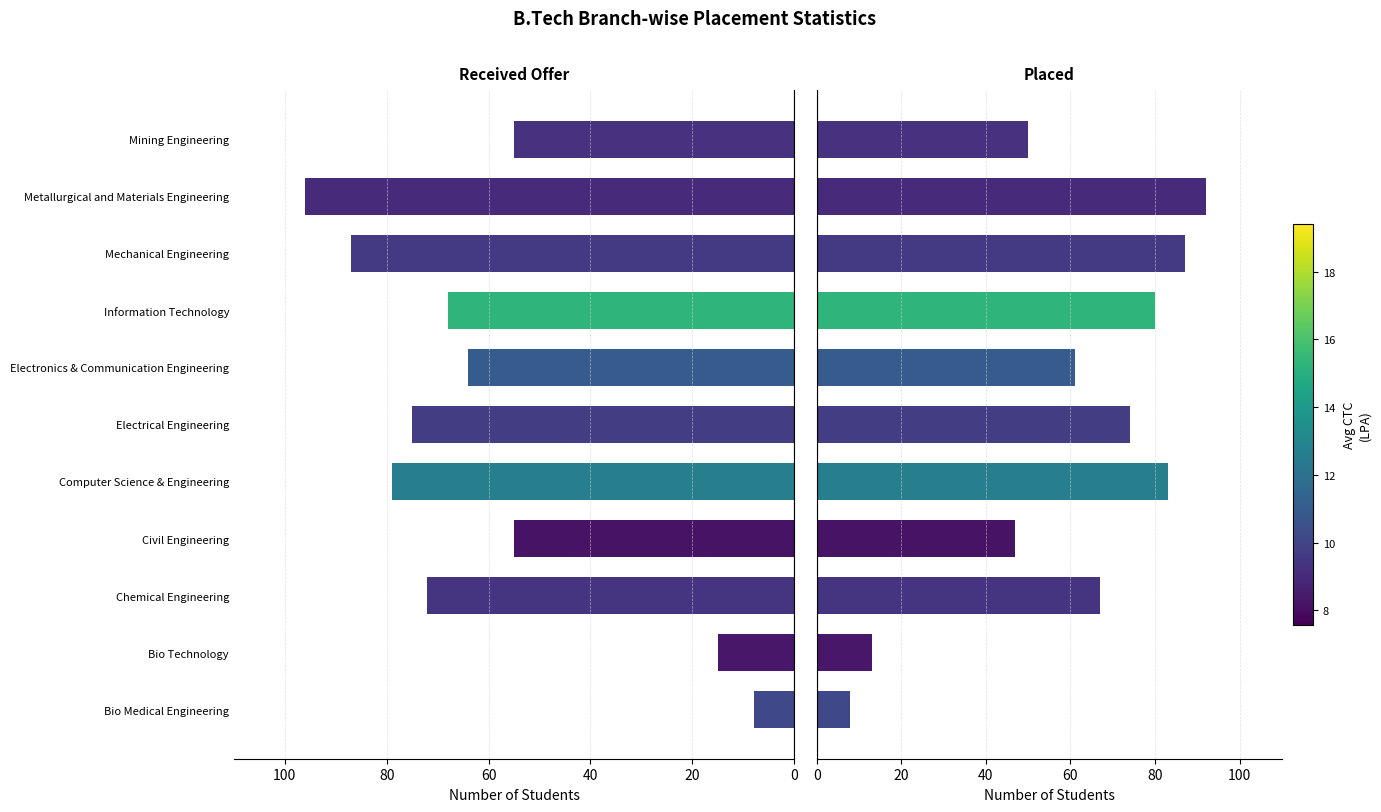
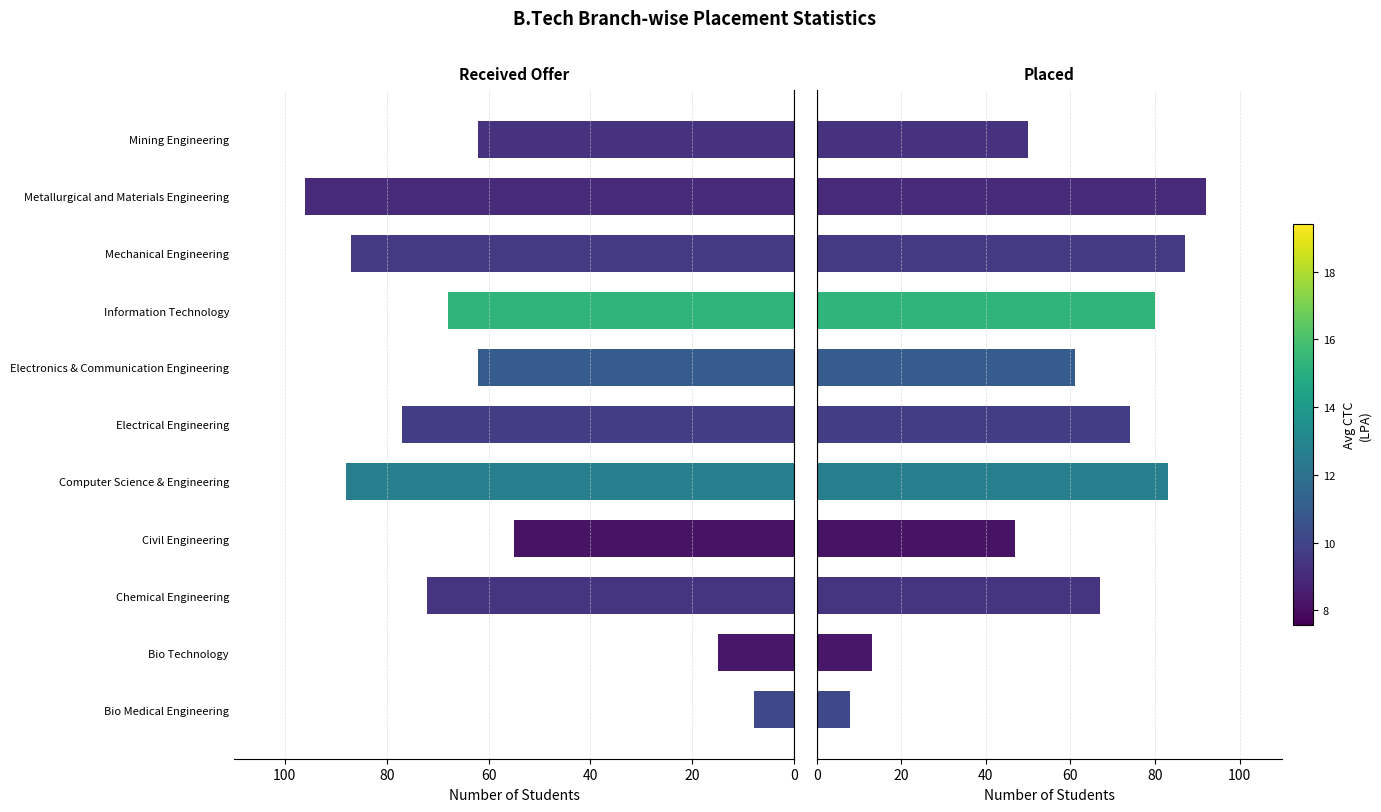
Received Offer, Mining Engineering: 55 -> 62
Received Offer, Electronics & Communication Engineering: 64 -> 62
Received Offer, Electrical Engineering: 75 -> 77
Received Offer, Computer Science & Engineering: 79 -> 88
